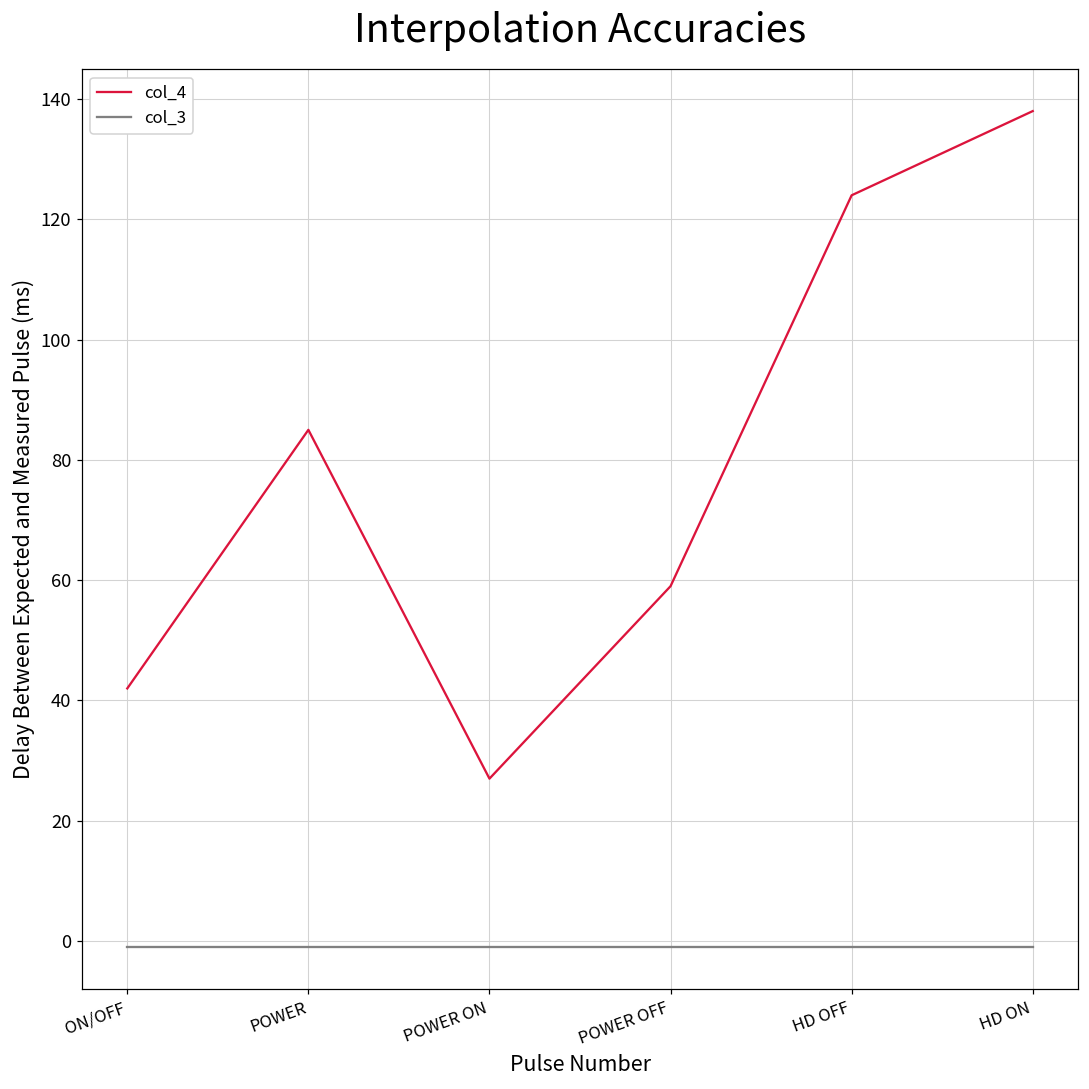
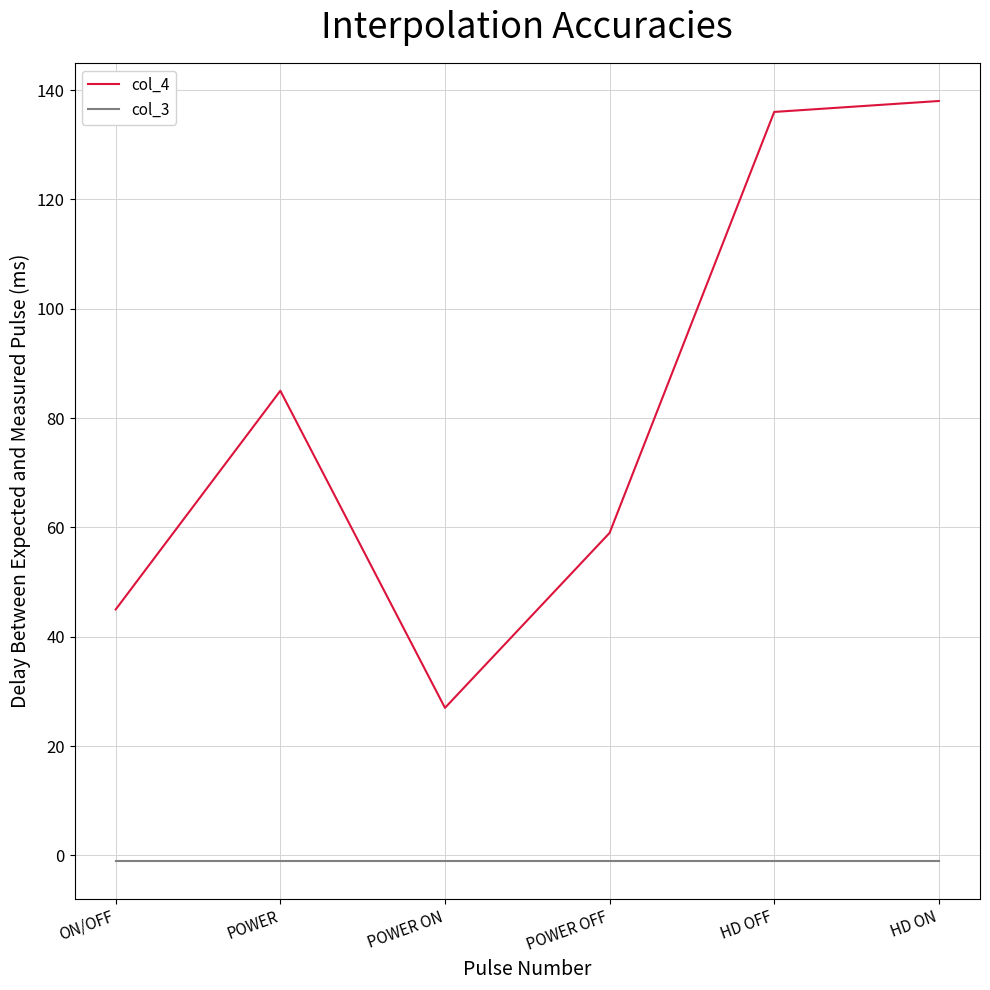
col_4, ON/OFF: 42 -> 45
col_4, HD OFF: 124 -> 136
